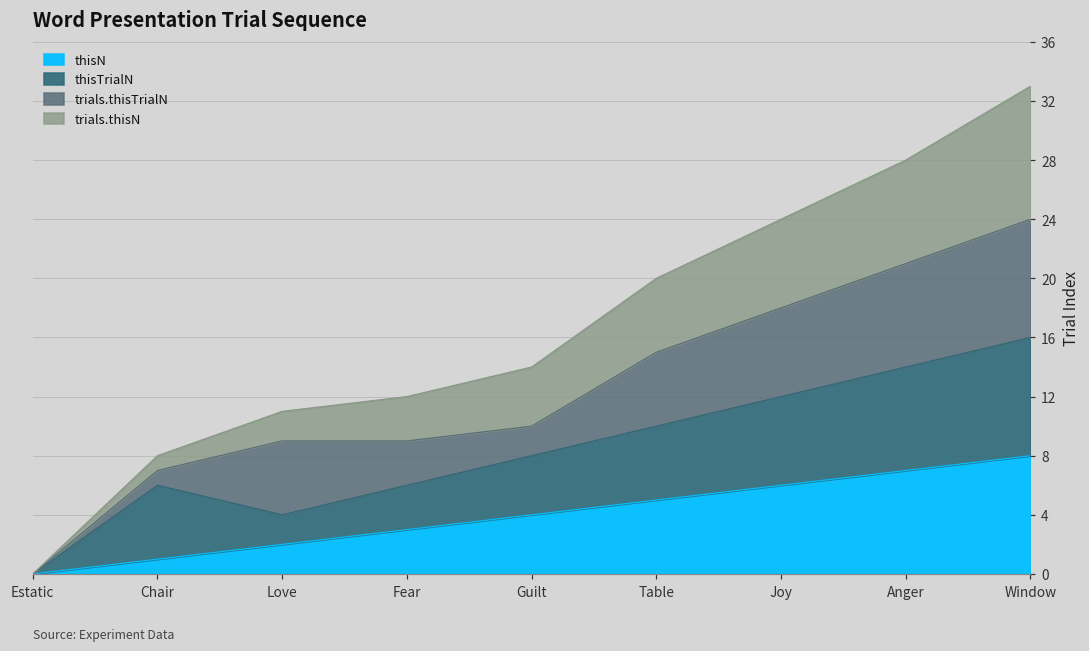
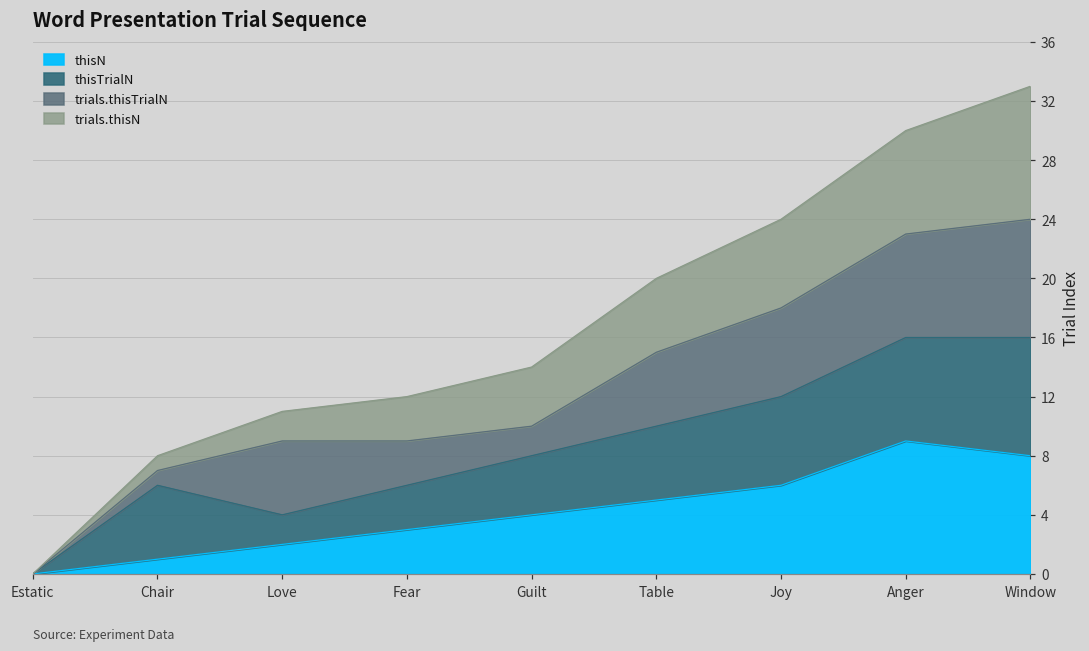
thisN, Anger: 7 -> 9
